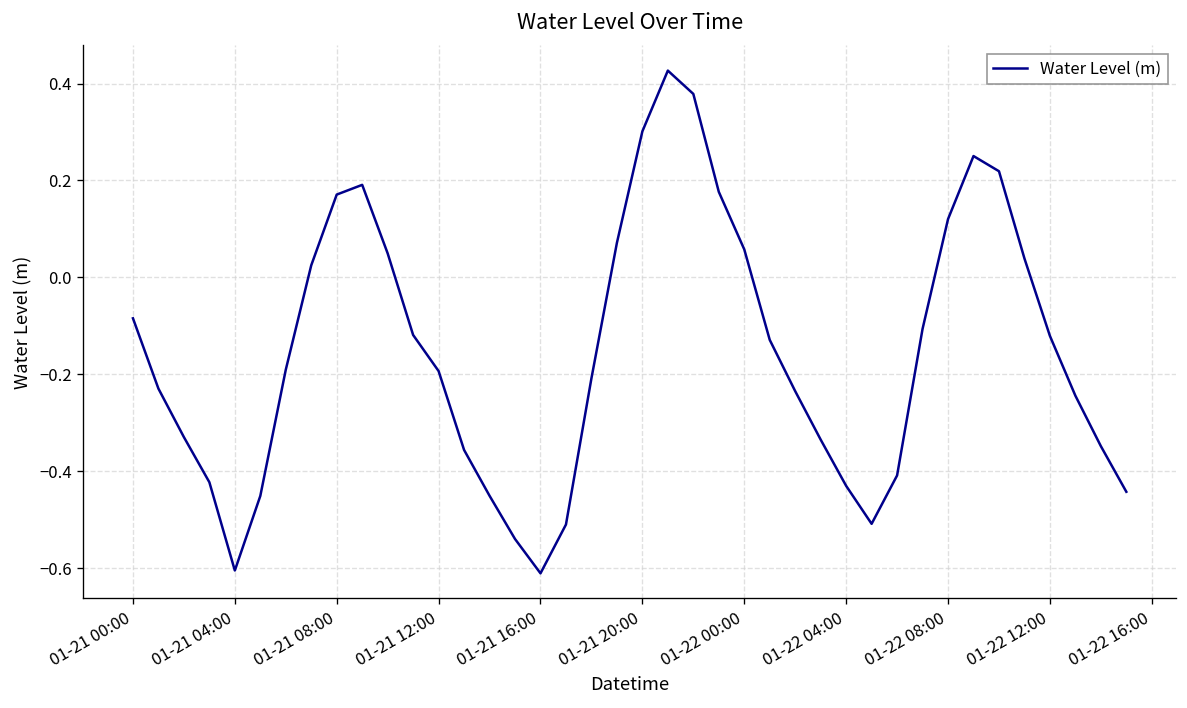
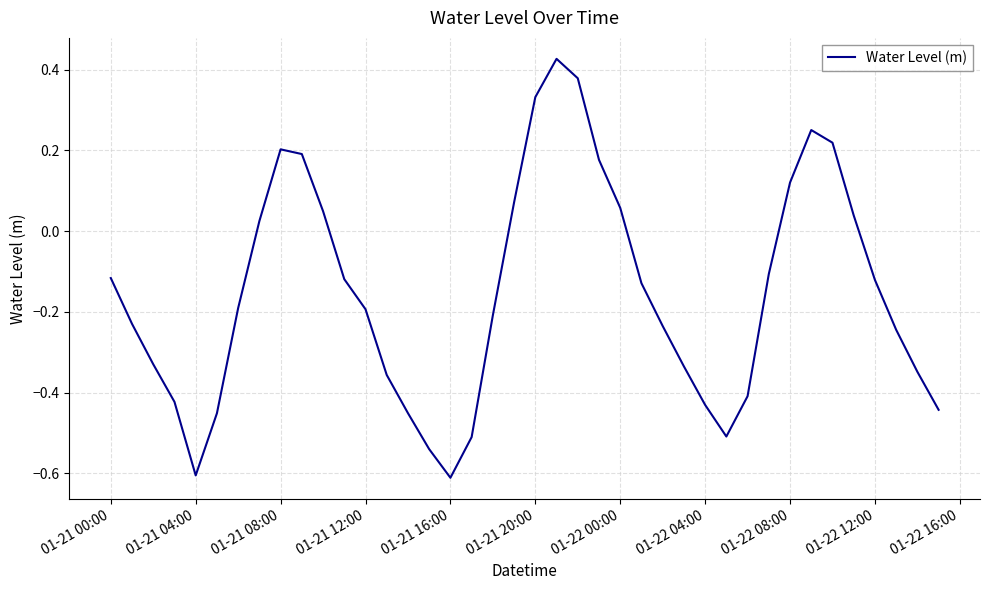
01-21 00:00: -0.08 -> -0.12
01-21 08:00: 0.17 -> 0.20
01-21 20:00: 0.30 -> 0.33
